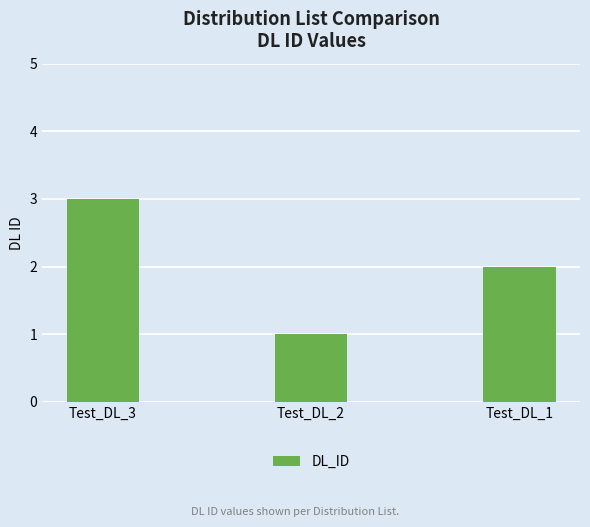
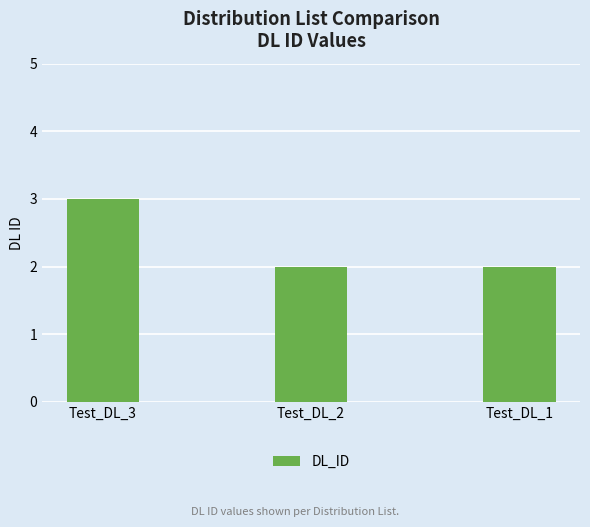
Test_DL_2: 1 -> 2
